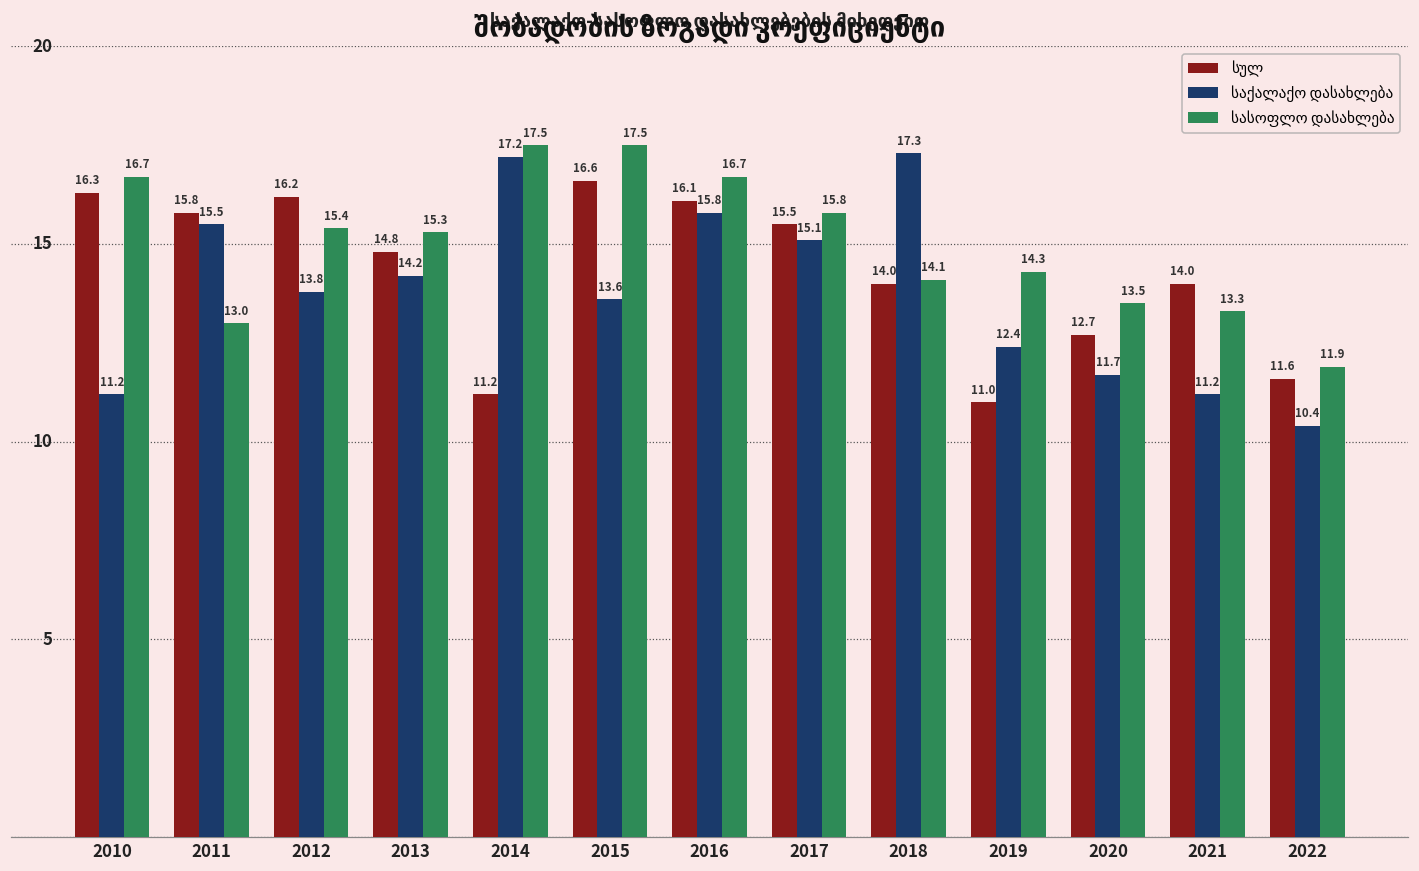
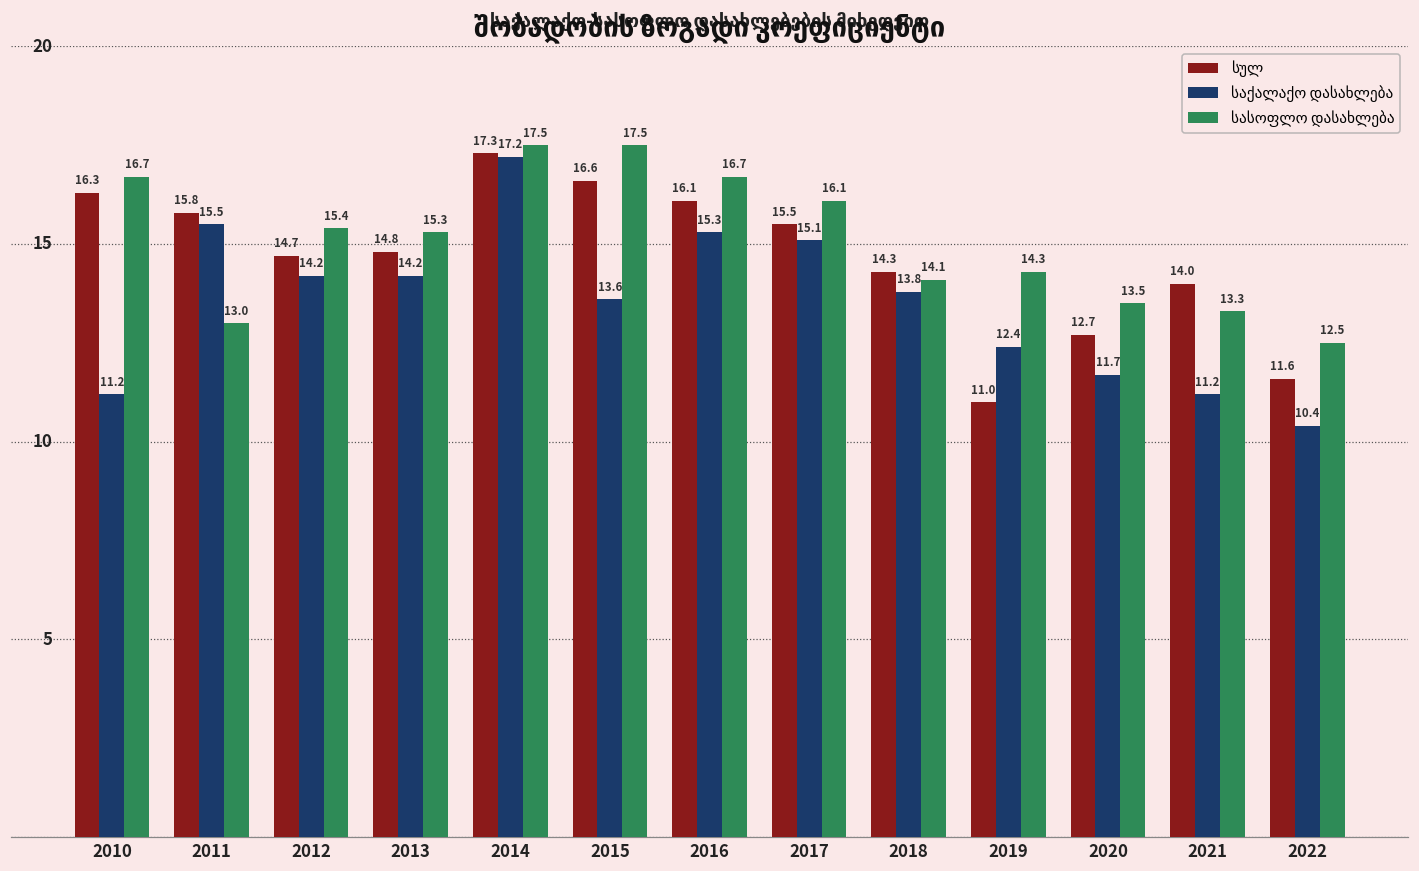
სულ, 2012: 16.2 -> 14.7
საქალაქო დასახლება, 2012: 13.8 -> 14.2
სულ, 2014: 11.2 -> 17.3
საქალაქო დასახლება, 2016: 15.8 -> 15.3
სასოფლო დასახლება, 2017: 15.8 -> 16.1
სულ, 2018: 14.0 -> 14.3
საქალაქო დასახლება, 2018: 17.3 -> 13.8
სასოფლო დასახლება, 2022: 11.9 -> 12.5
